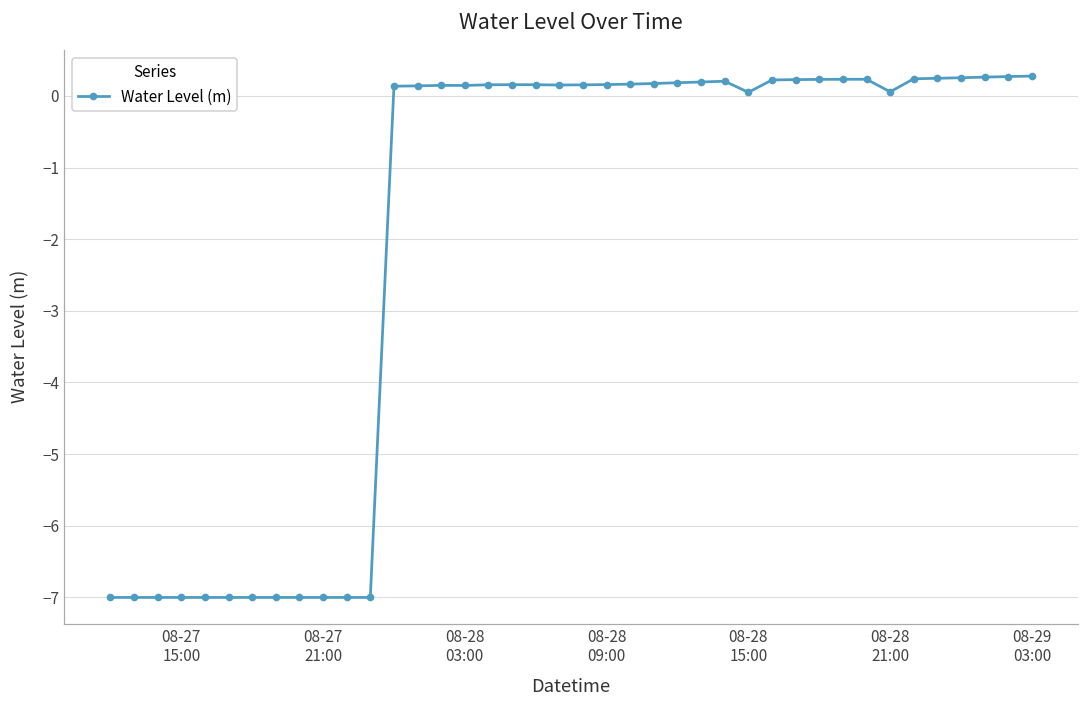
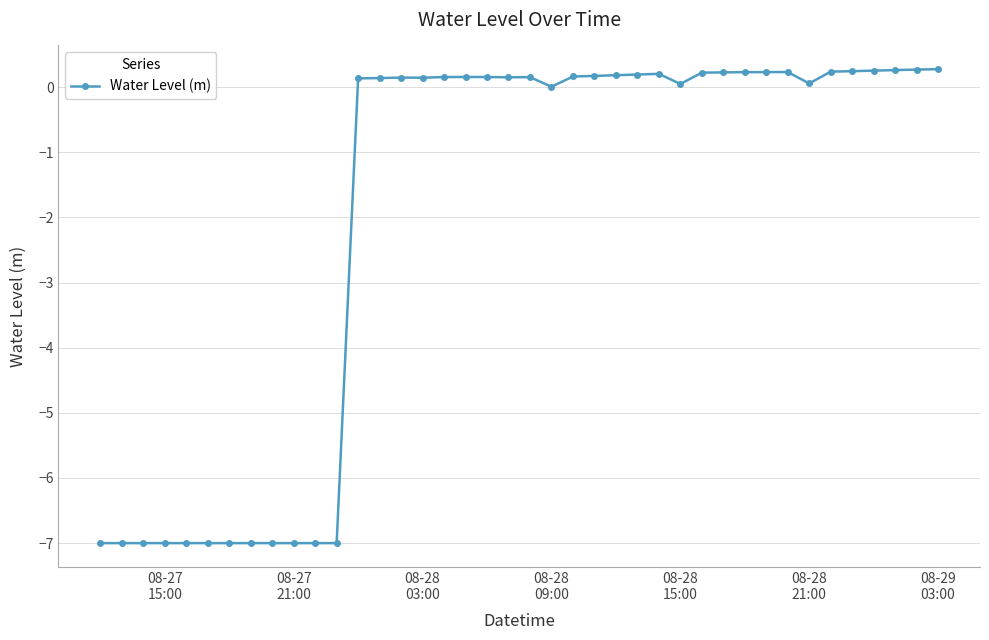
08-28 09:00: 0.2 -> 0.0
